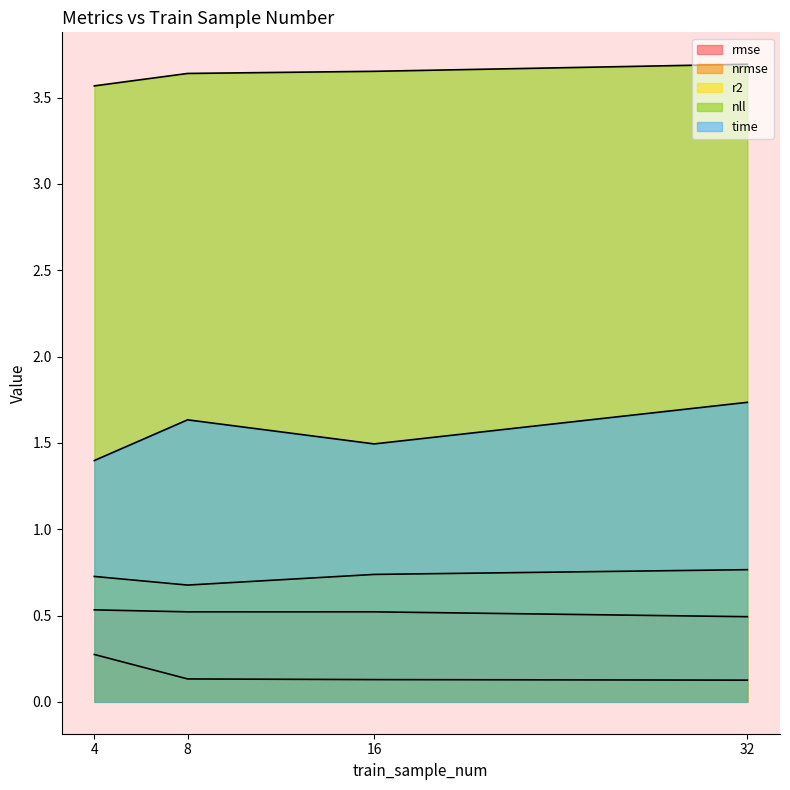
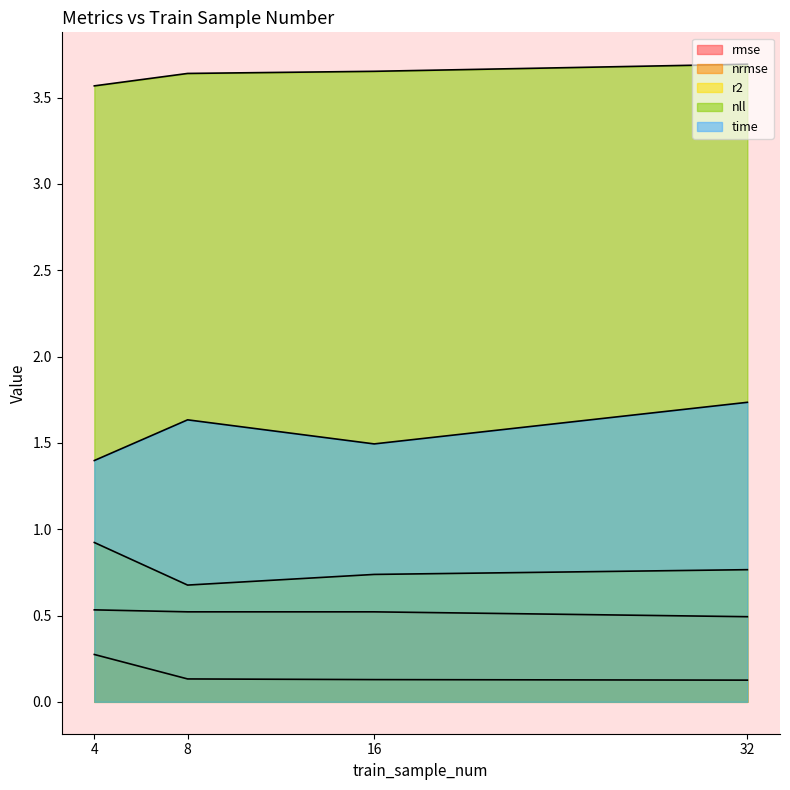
r2, 4: 0.73 -> 0.92
